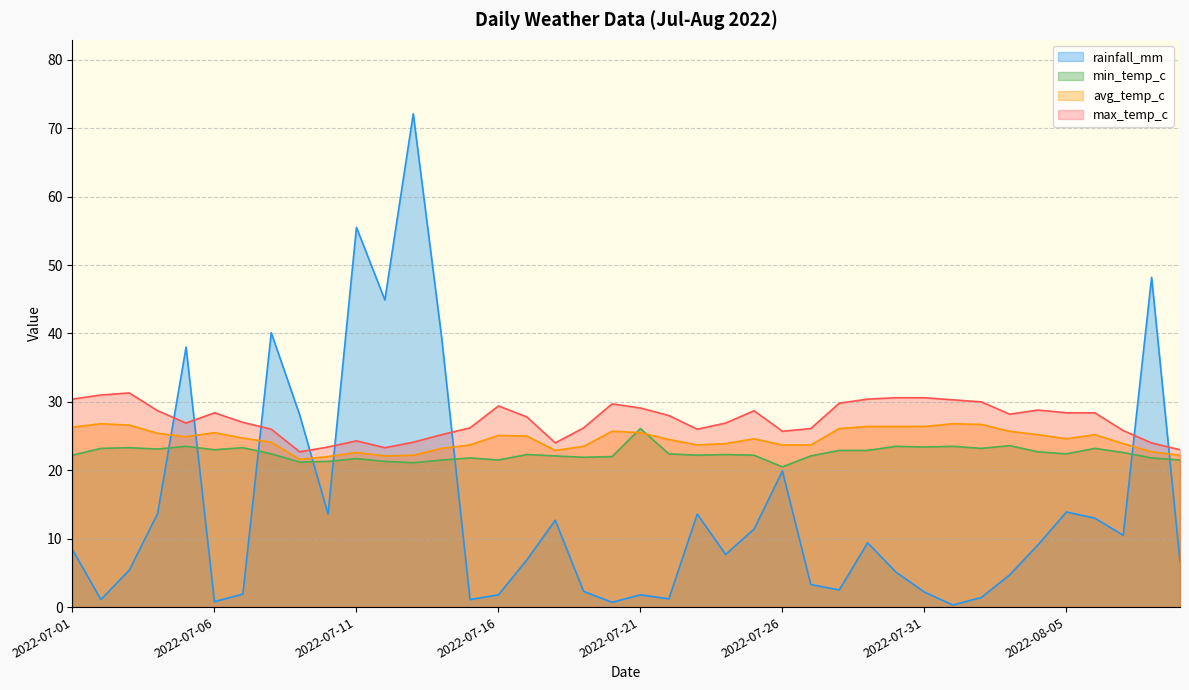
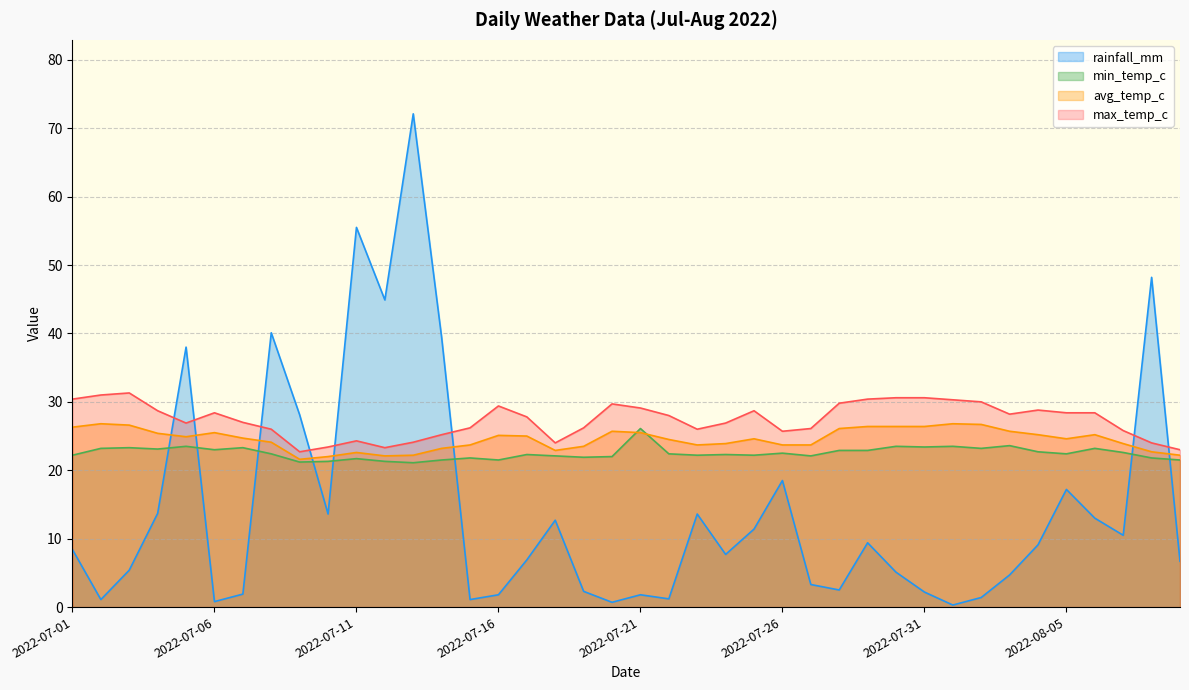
rainfall_mm, 2022-07-26: 20 -> 19
min_temp_c, 2022-07-26: 21 -> 23
rainfall_mm, 2022-08-05: 14 -> 17
